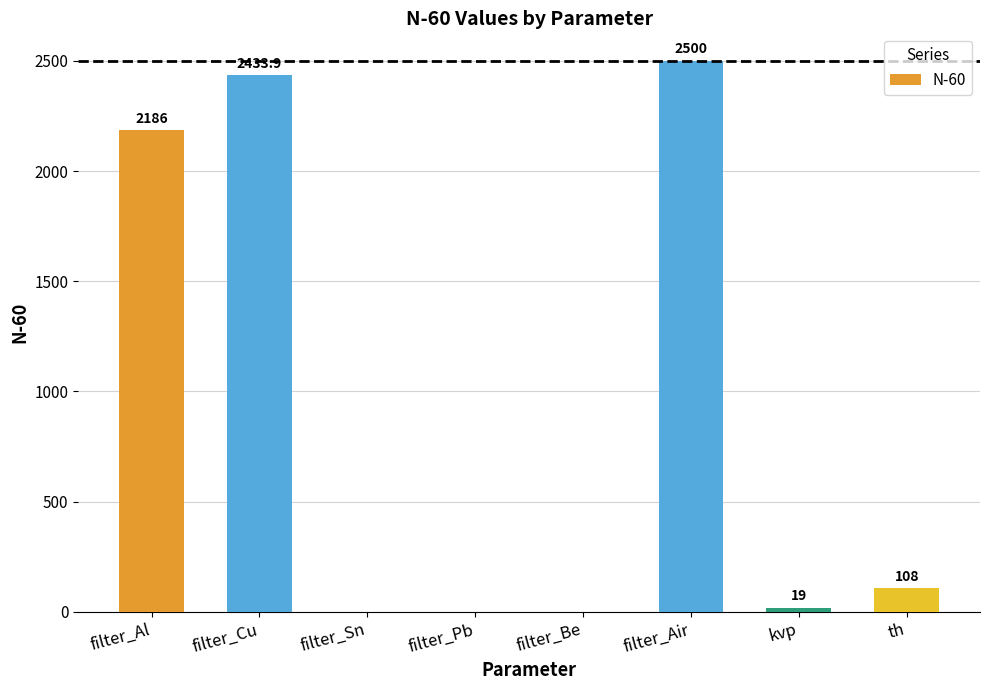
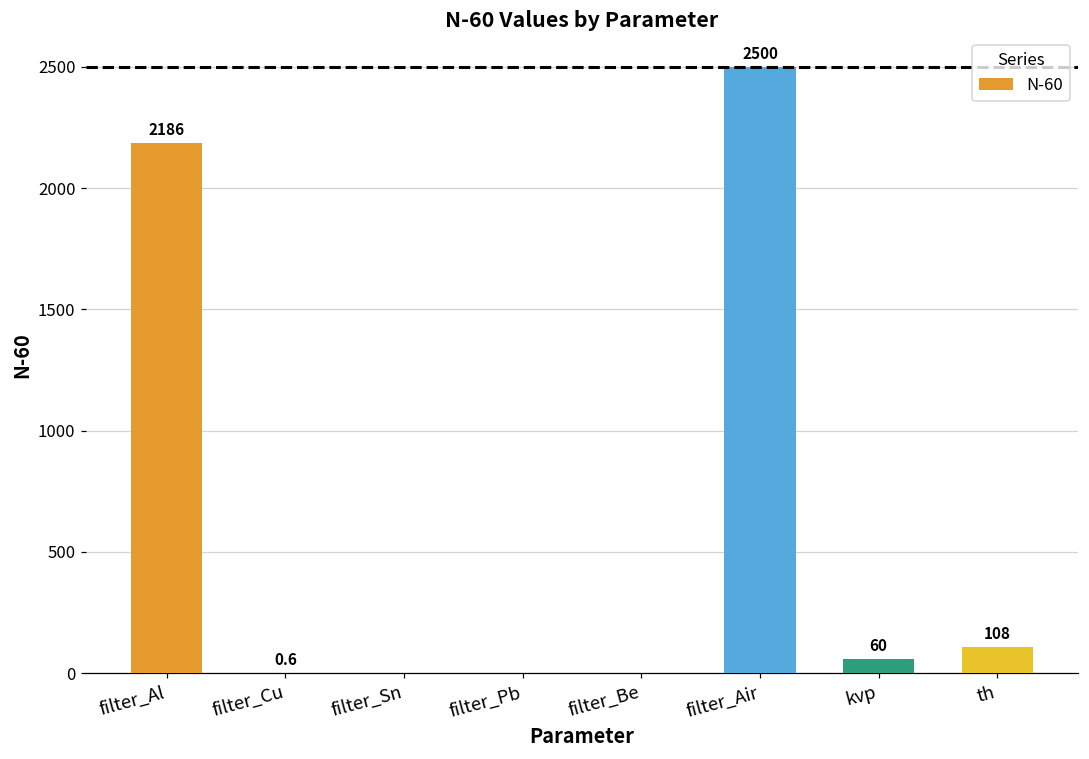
filter_Cu: 2433.9 -> 0.6
kvp: 19 -> 60
